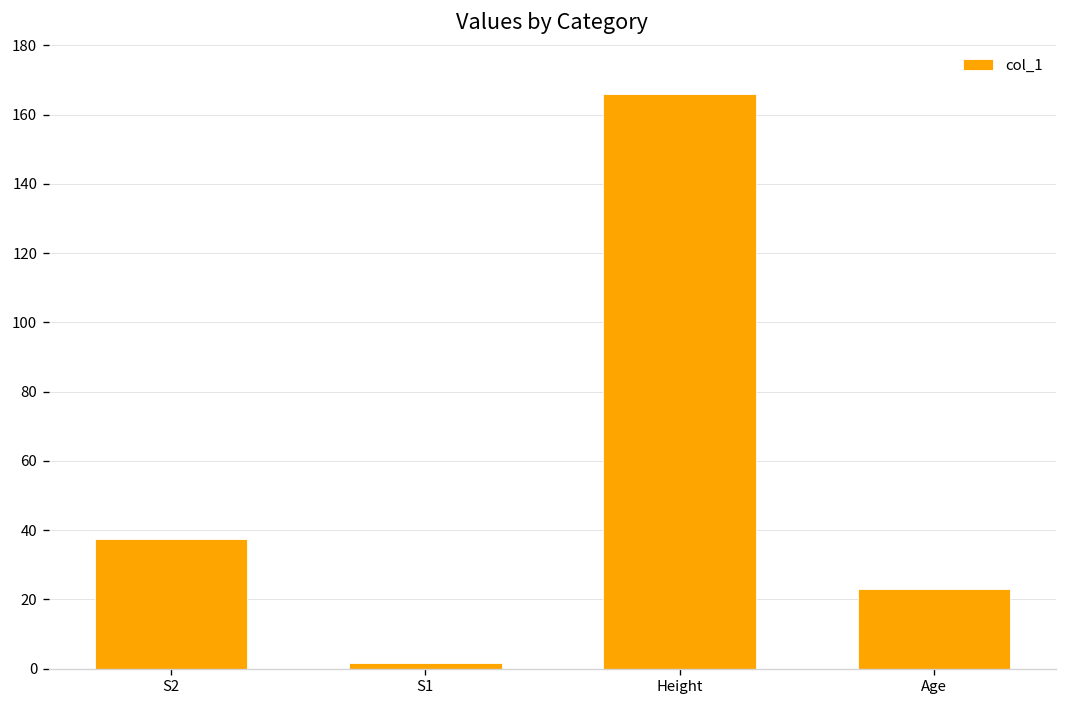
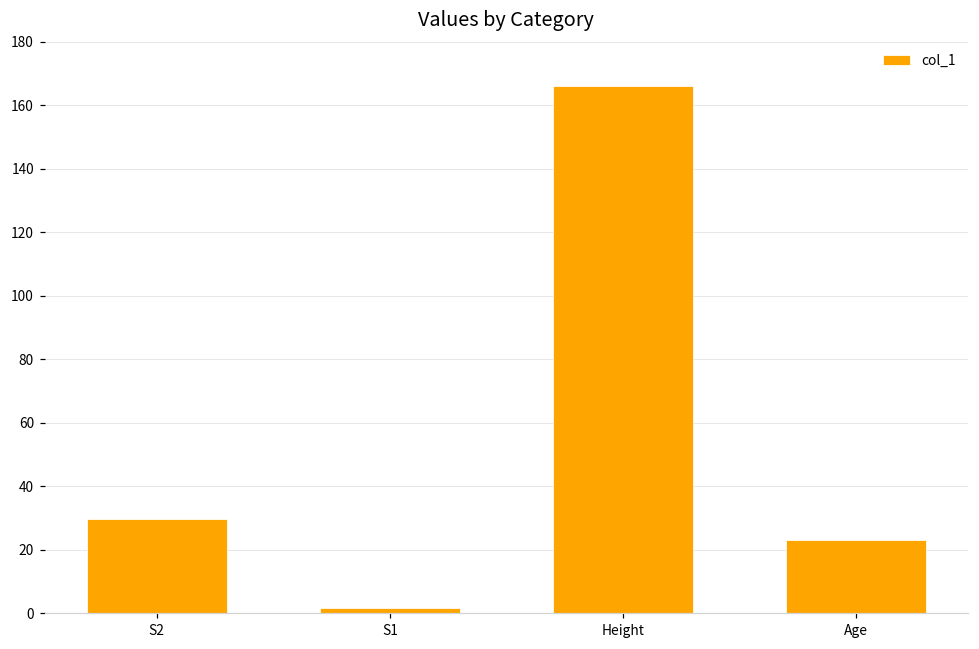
S2: 38 -> 30
